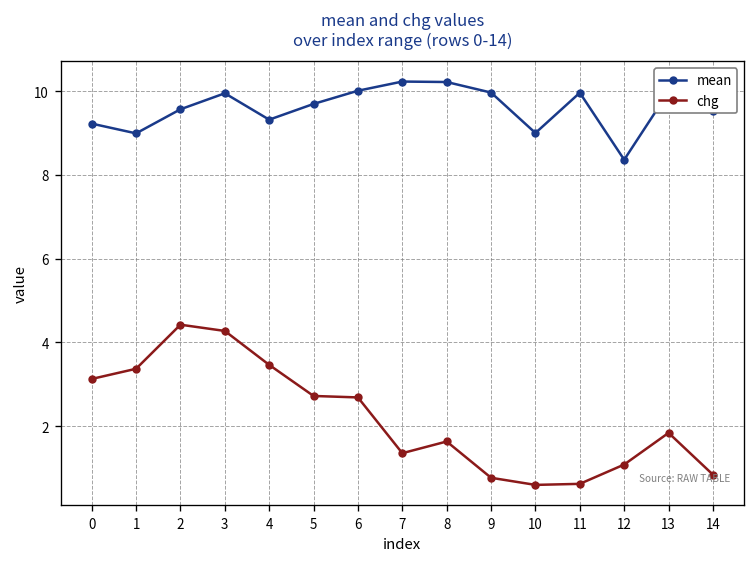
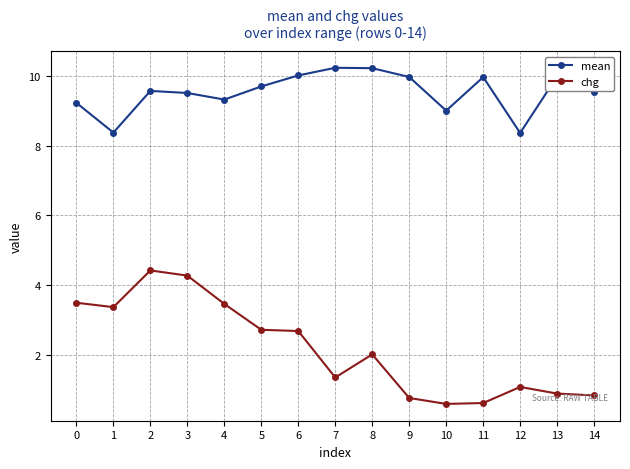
chg, 0: 3.1 -> 3.5
mean, 1: 9.0 -> 8.4
mean, 3: 9.9 -> 9.5
chg, 8: 1.6 -> 2.0
chg, 13: 1.8 -> 0.9
